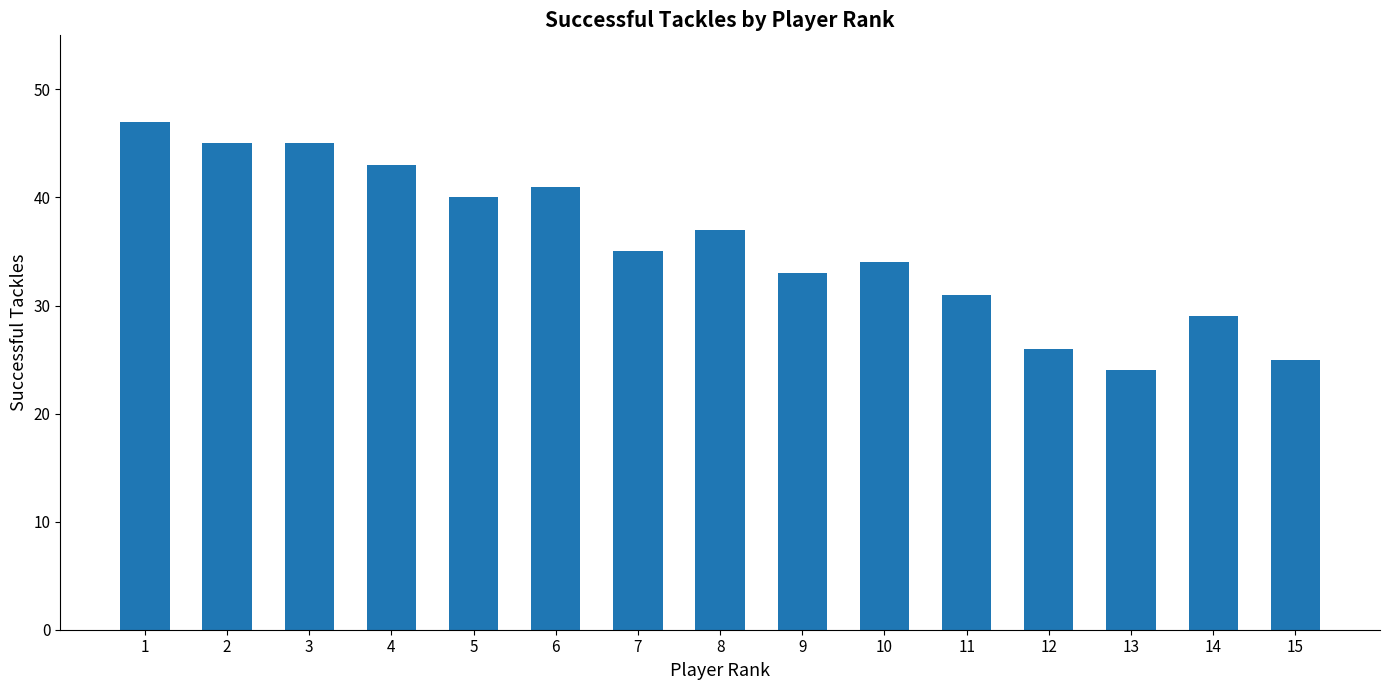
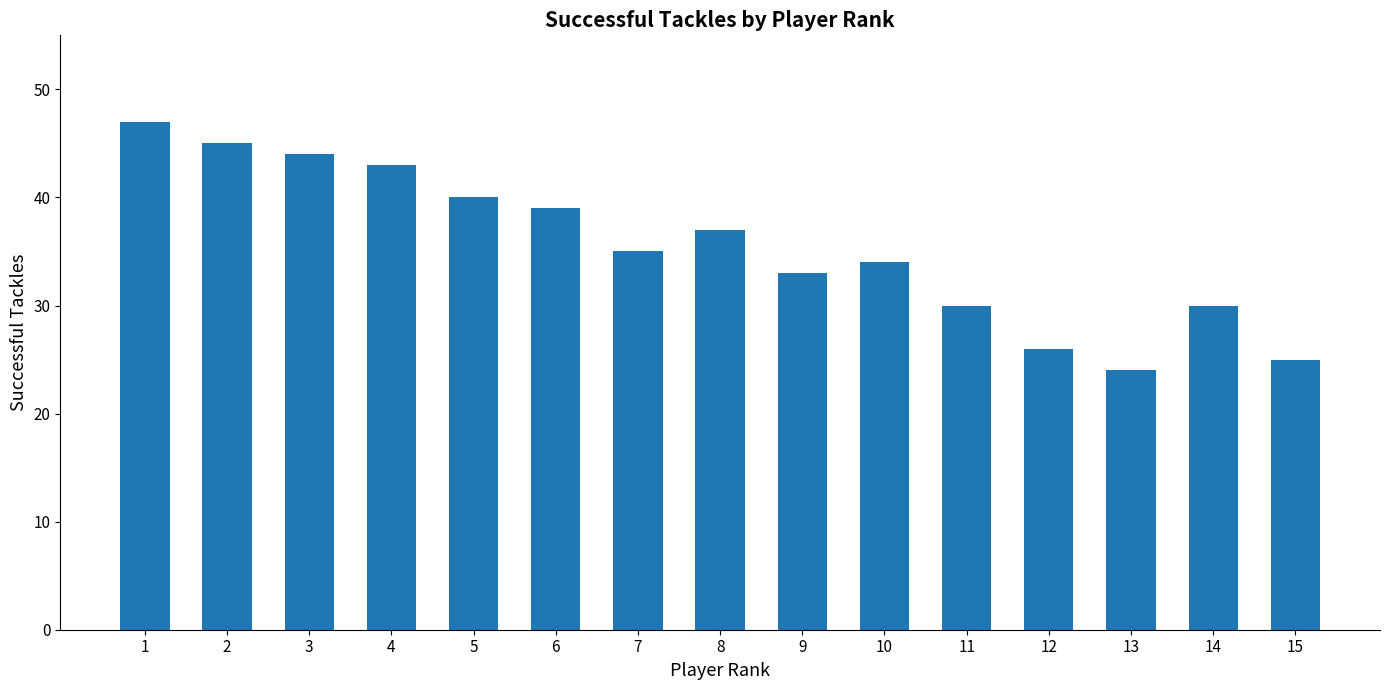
3: 45 -> 44
6: 41 -> 39
11: 31 -> 30
14: 29 -> 30
